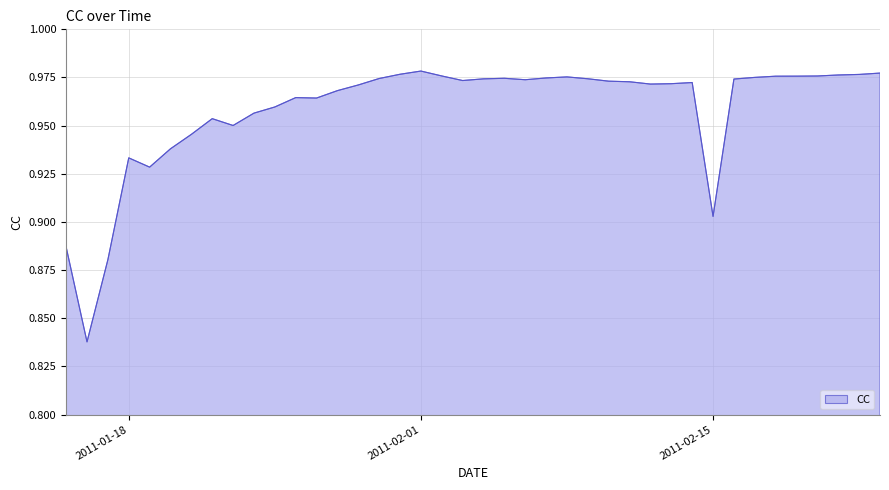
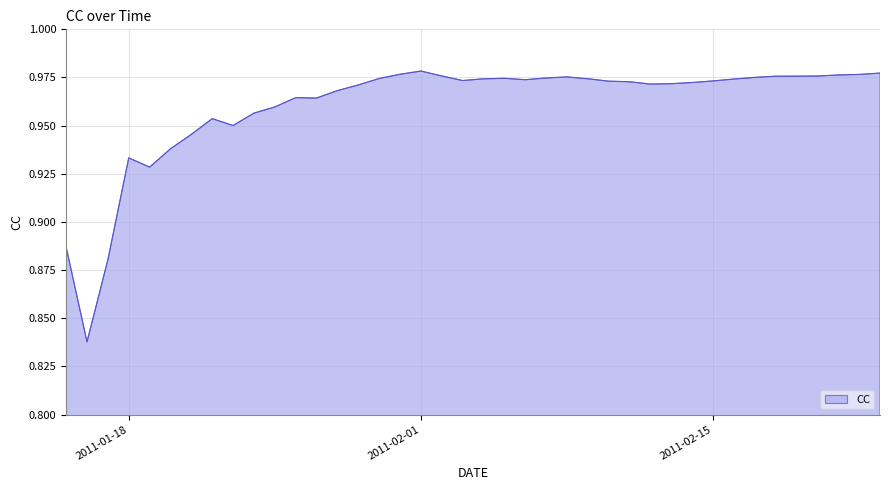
2011-02-15: 0.903 -> 0.973
